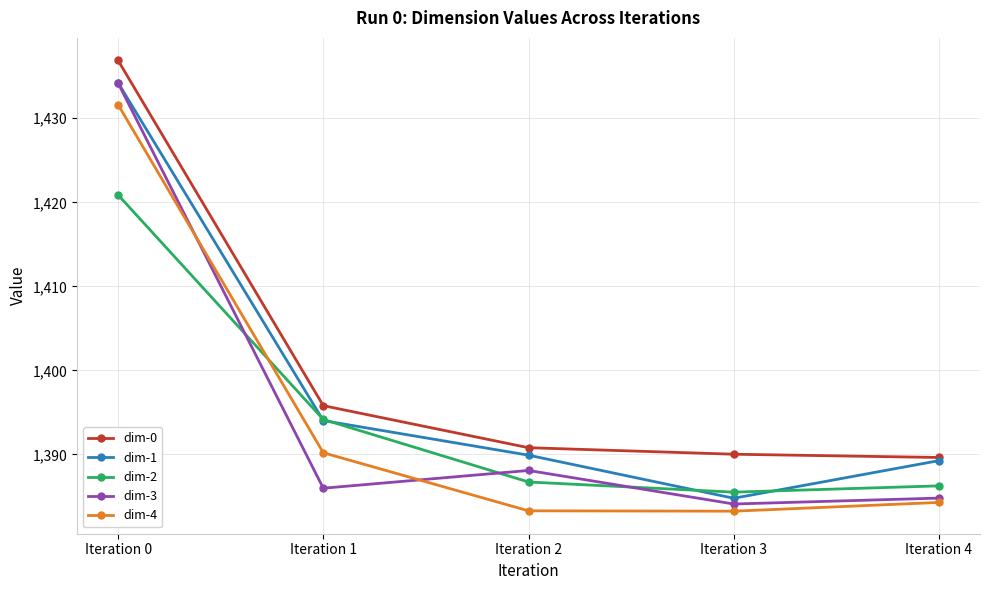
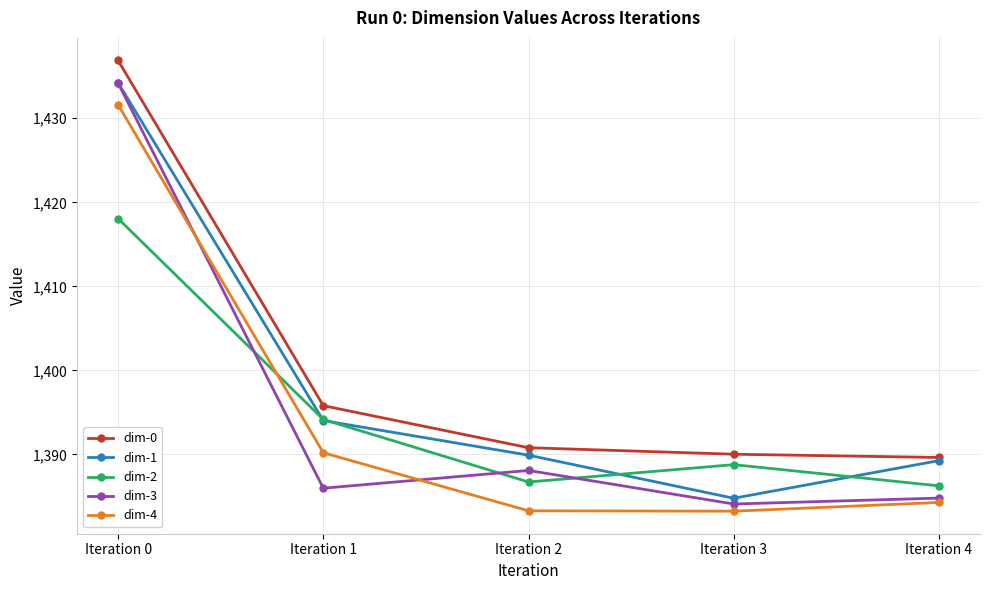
dim-2, Iteration 0: 1,421 -> 1,418
dim-2, Iteration 3: 1,386 -> 1,389
